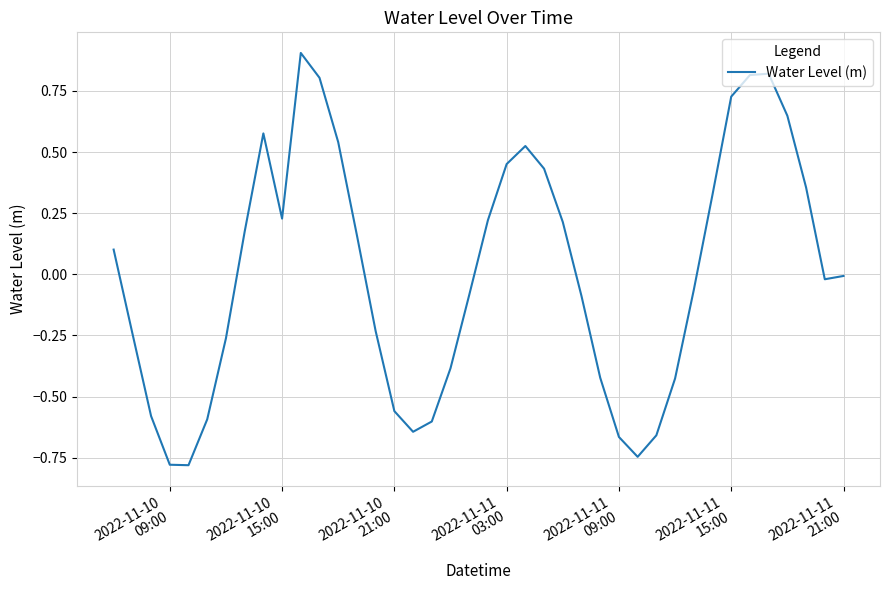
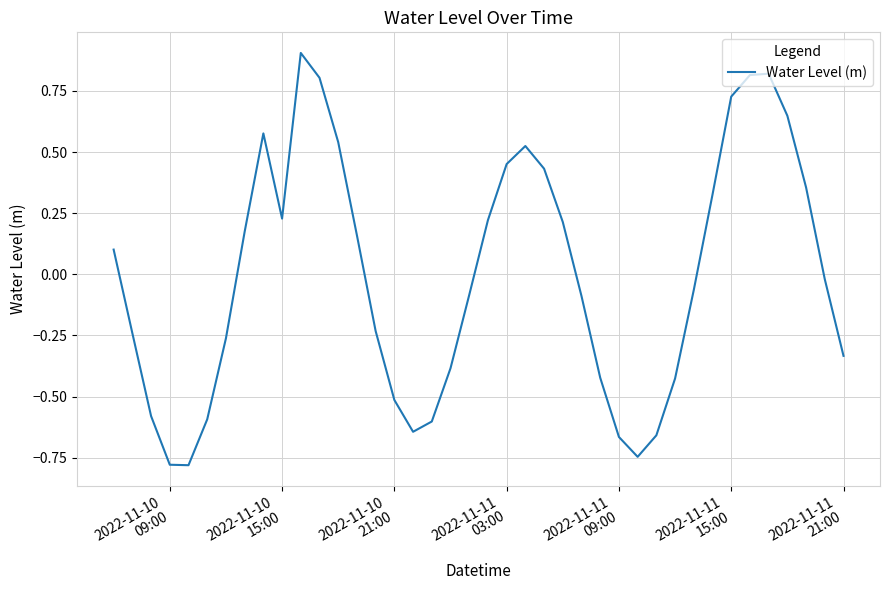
2022-11-10 21:00: -0.56 -> -0.51
2022-11-11 21:00: -0.01 -> -0.33
